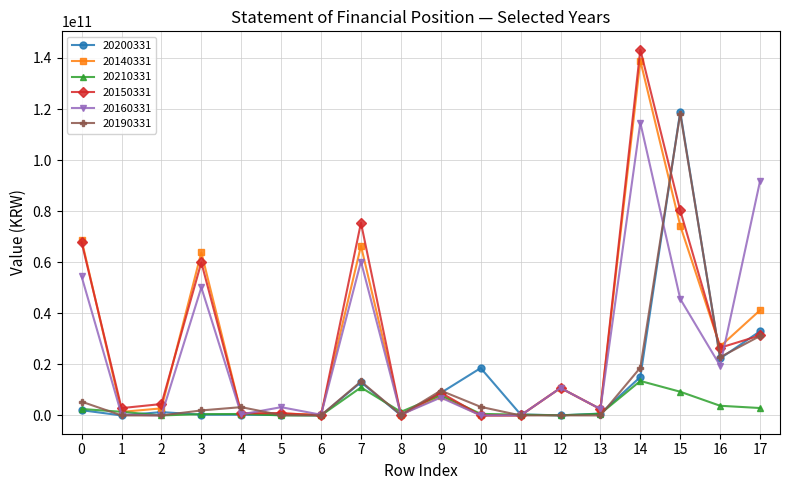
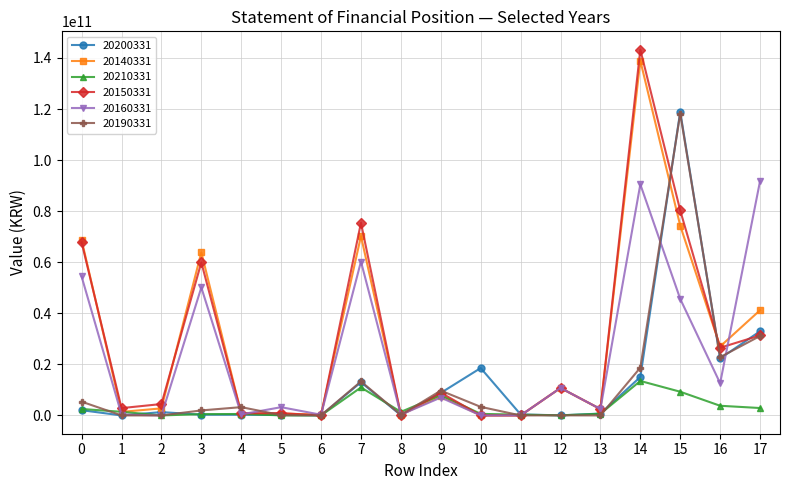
20140331, 7: 66000000000 -> 70000000000
20160331, 14: 115000000000 -> 91000000000
20160331, 16: 19000000000 -> 13000000000
